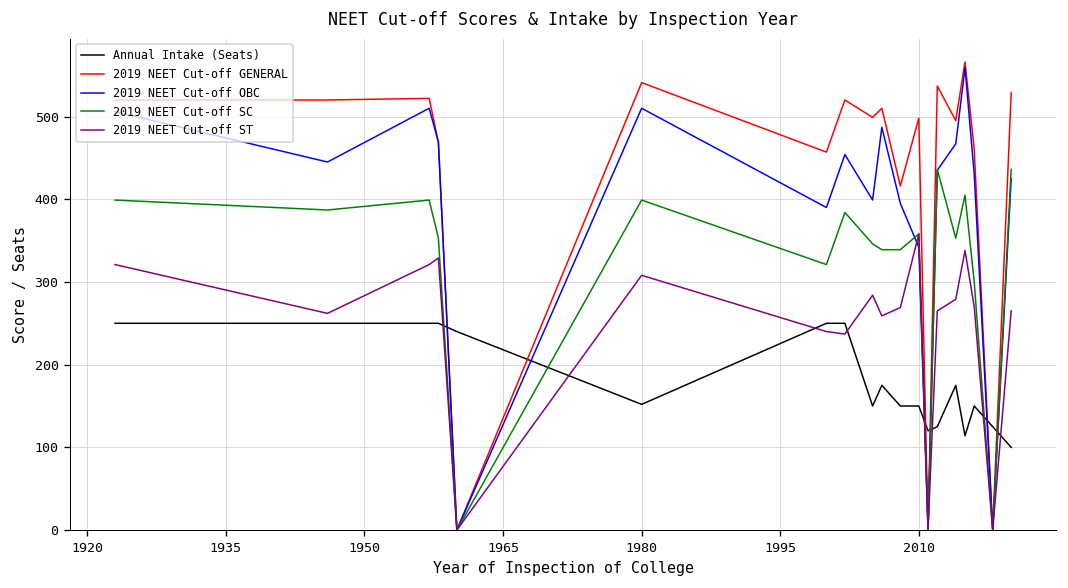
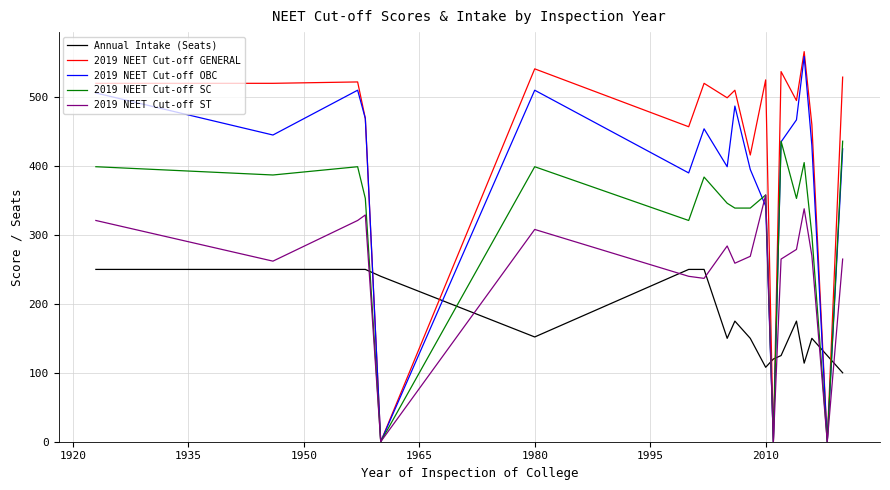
Annual Intake (Seats), 2010: 150 -> 110
2019 NEET Cut-off GENERAL, 2010: 500 -> 530
